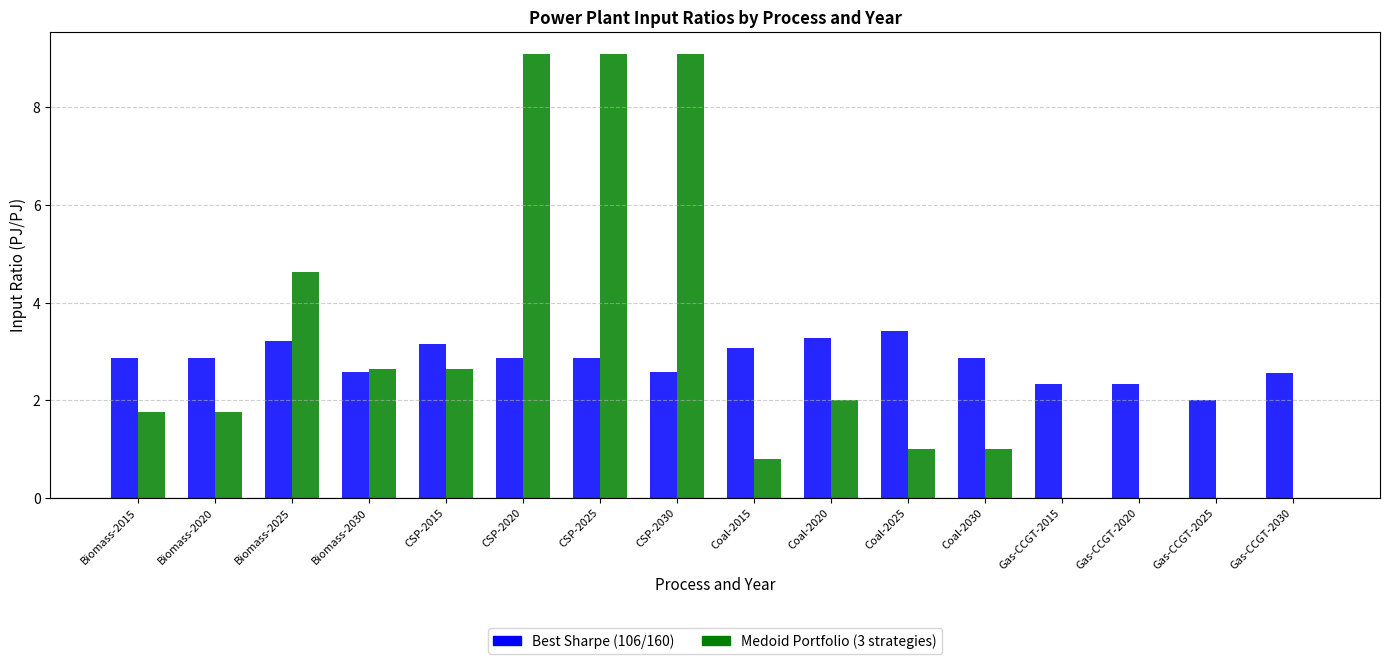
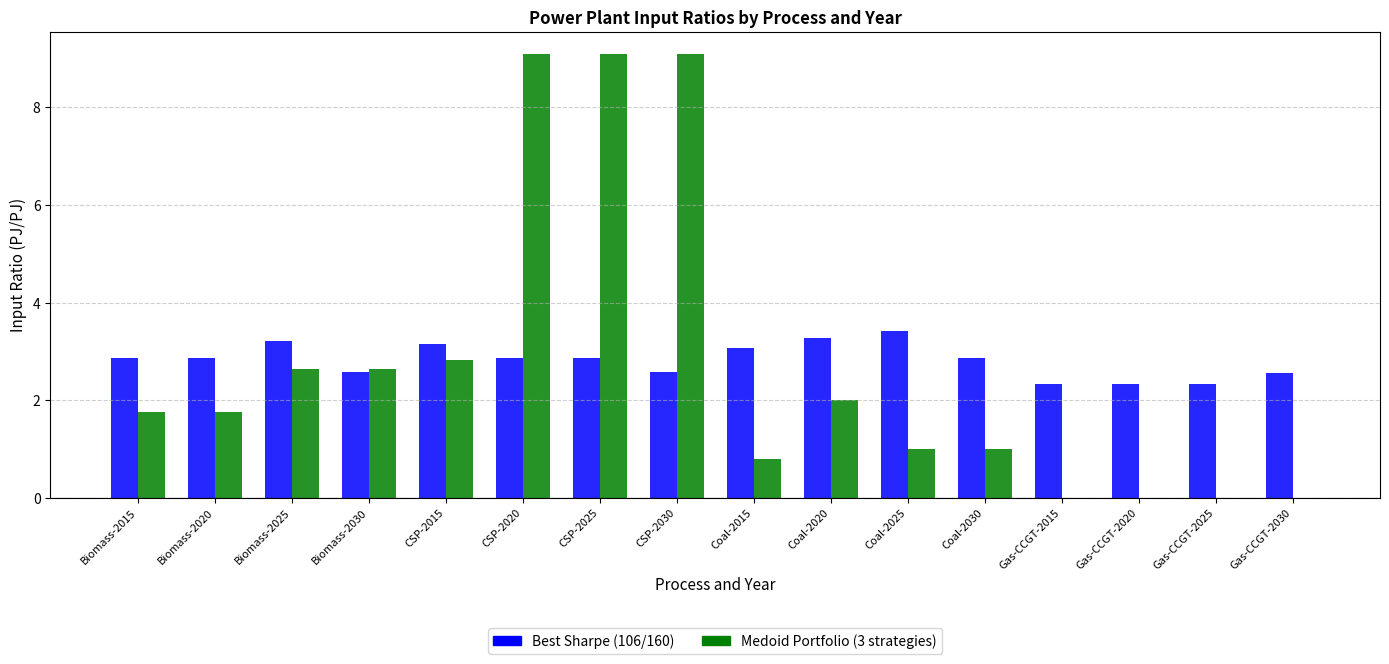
Medoid Portfolio (3 strategies), Biomass-2025: 4.6 -> 2.6
Medoid Portfolio (3 strategies), CSP-2015: 2.6 -> 2.8
Best Sharpe (106/160), Gas-CCGT-2025: 2.0 -> 2.3
